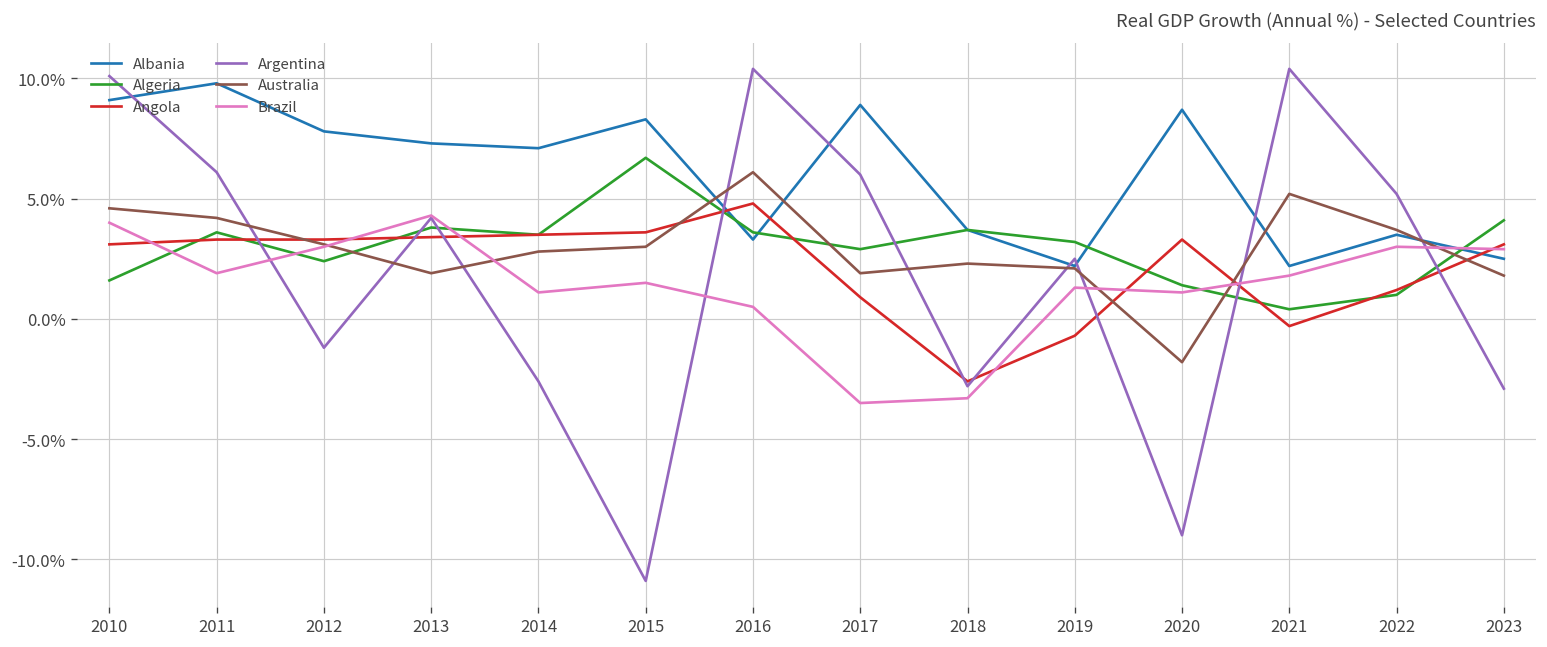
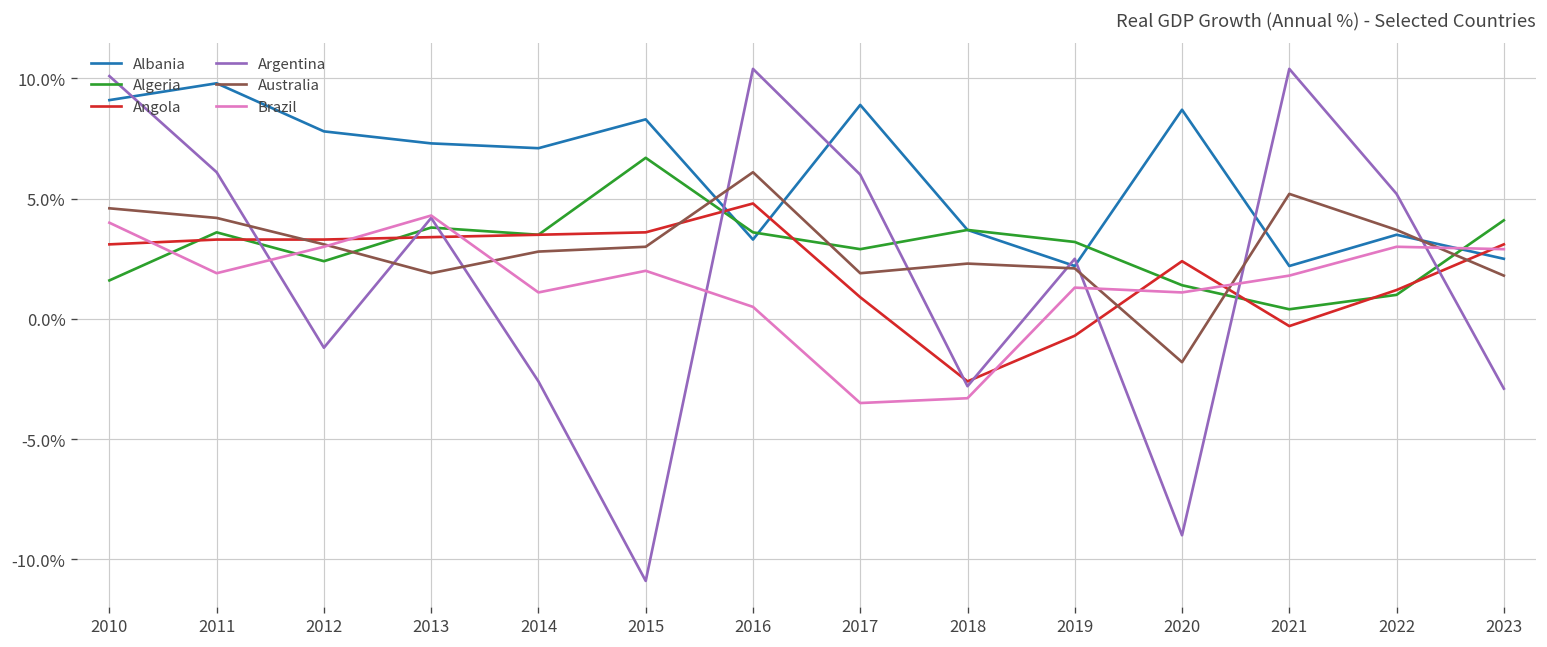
Brazil, 2015: 1.5% -> 2.0%
Angola, 2020: 3.3% -> 2.4%
